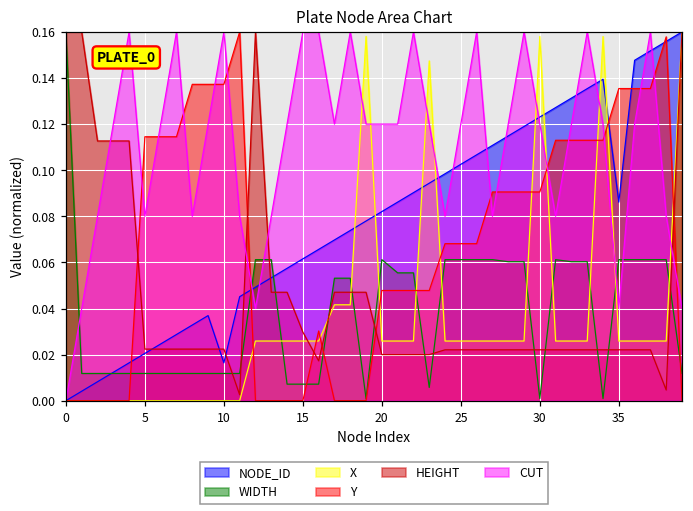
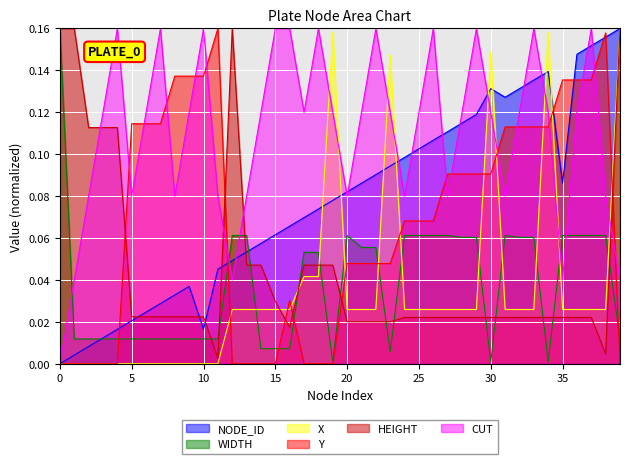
CUT, 20: 0.120 -> 0.080
NODE_ID, 30: 0.123 -> 0.131
X, 30: 0.158 -> 0.149
